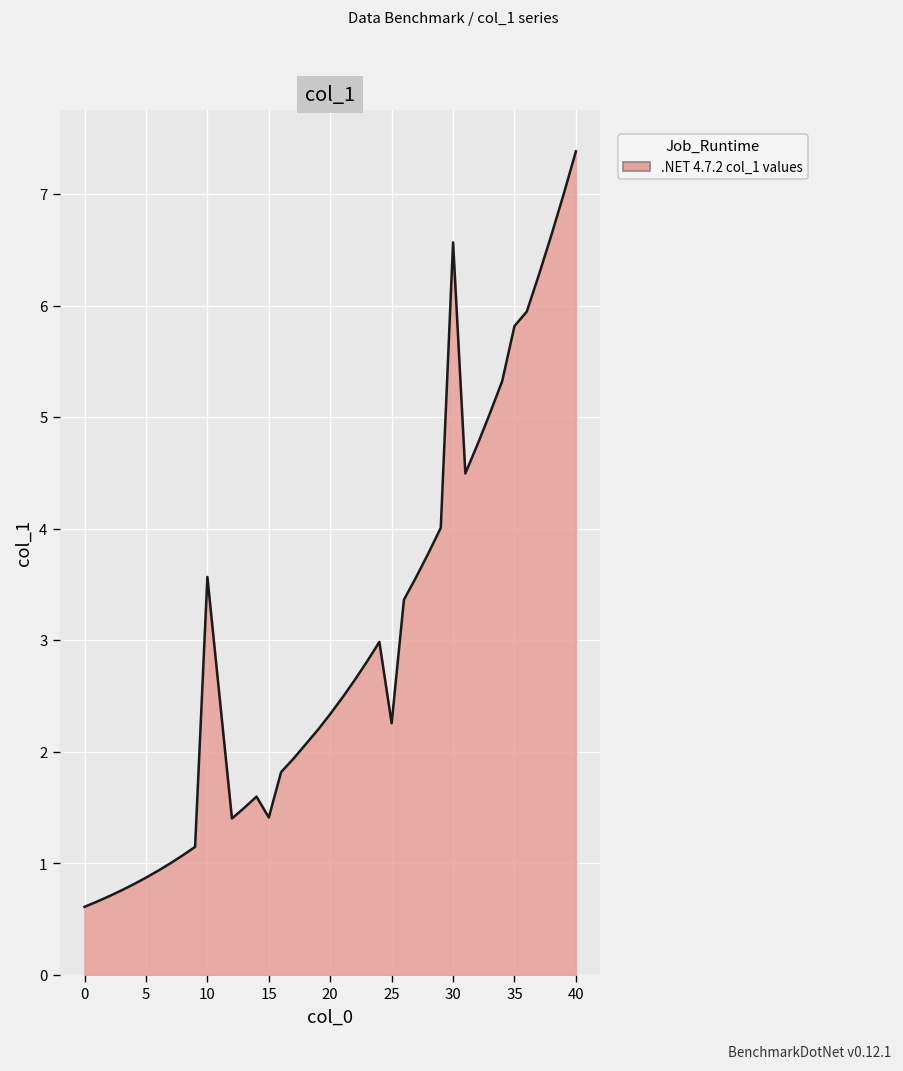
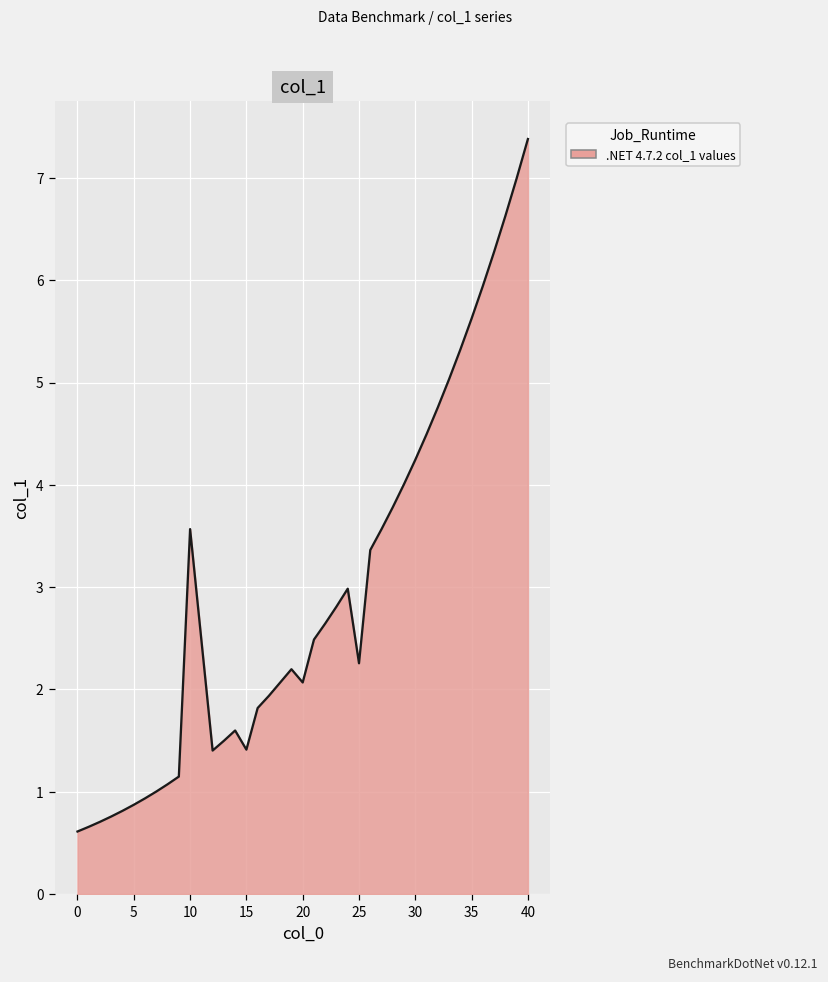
20: 2.3 -> 2.1
30: 6.6 -> 4.2
35: 5.8 -> 5.6
